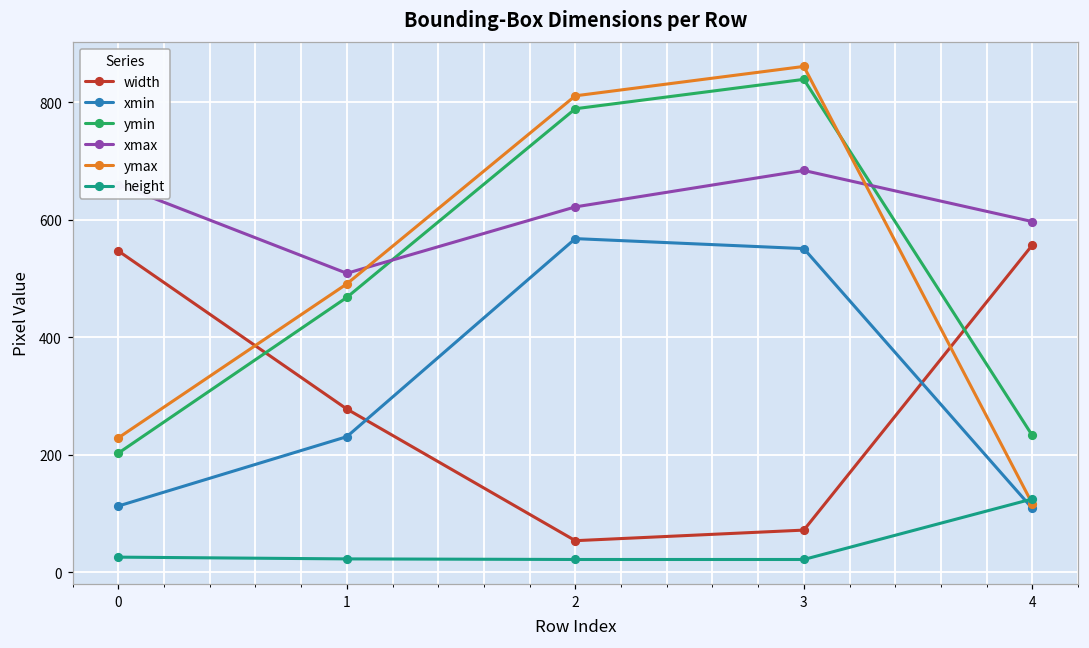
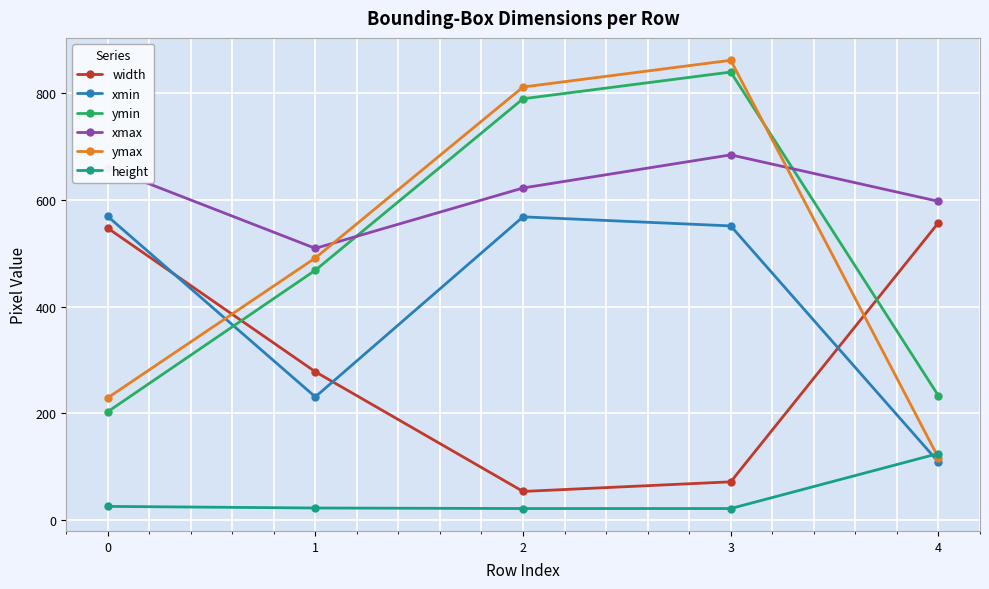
xmin, 0: 110 -> 570
